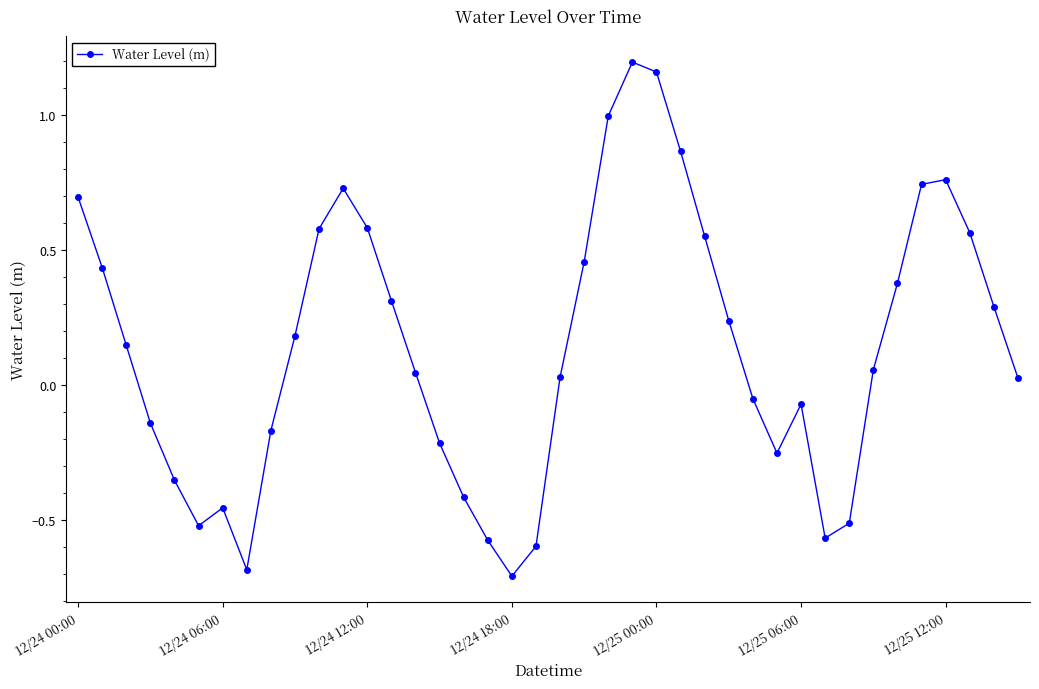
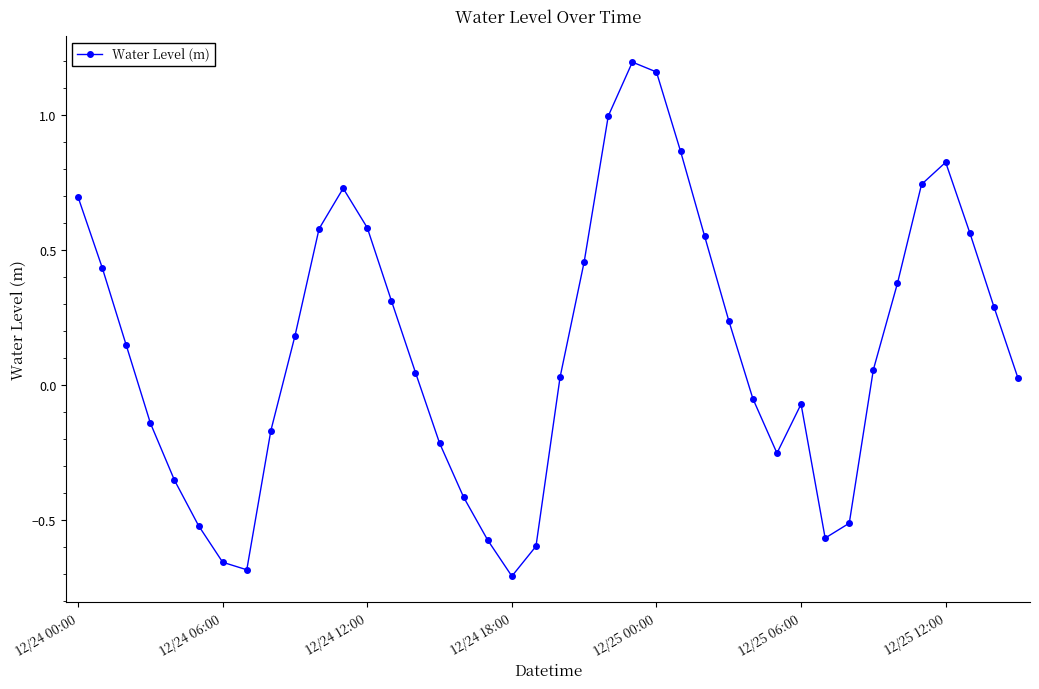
12/24 06:00: -0.45 -> -0.66
12/25 12:00: 0.76 -> 0.83
